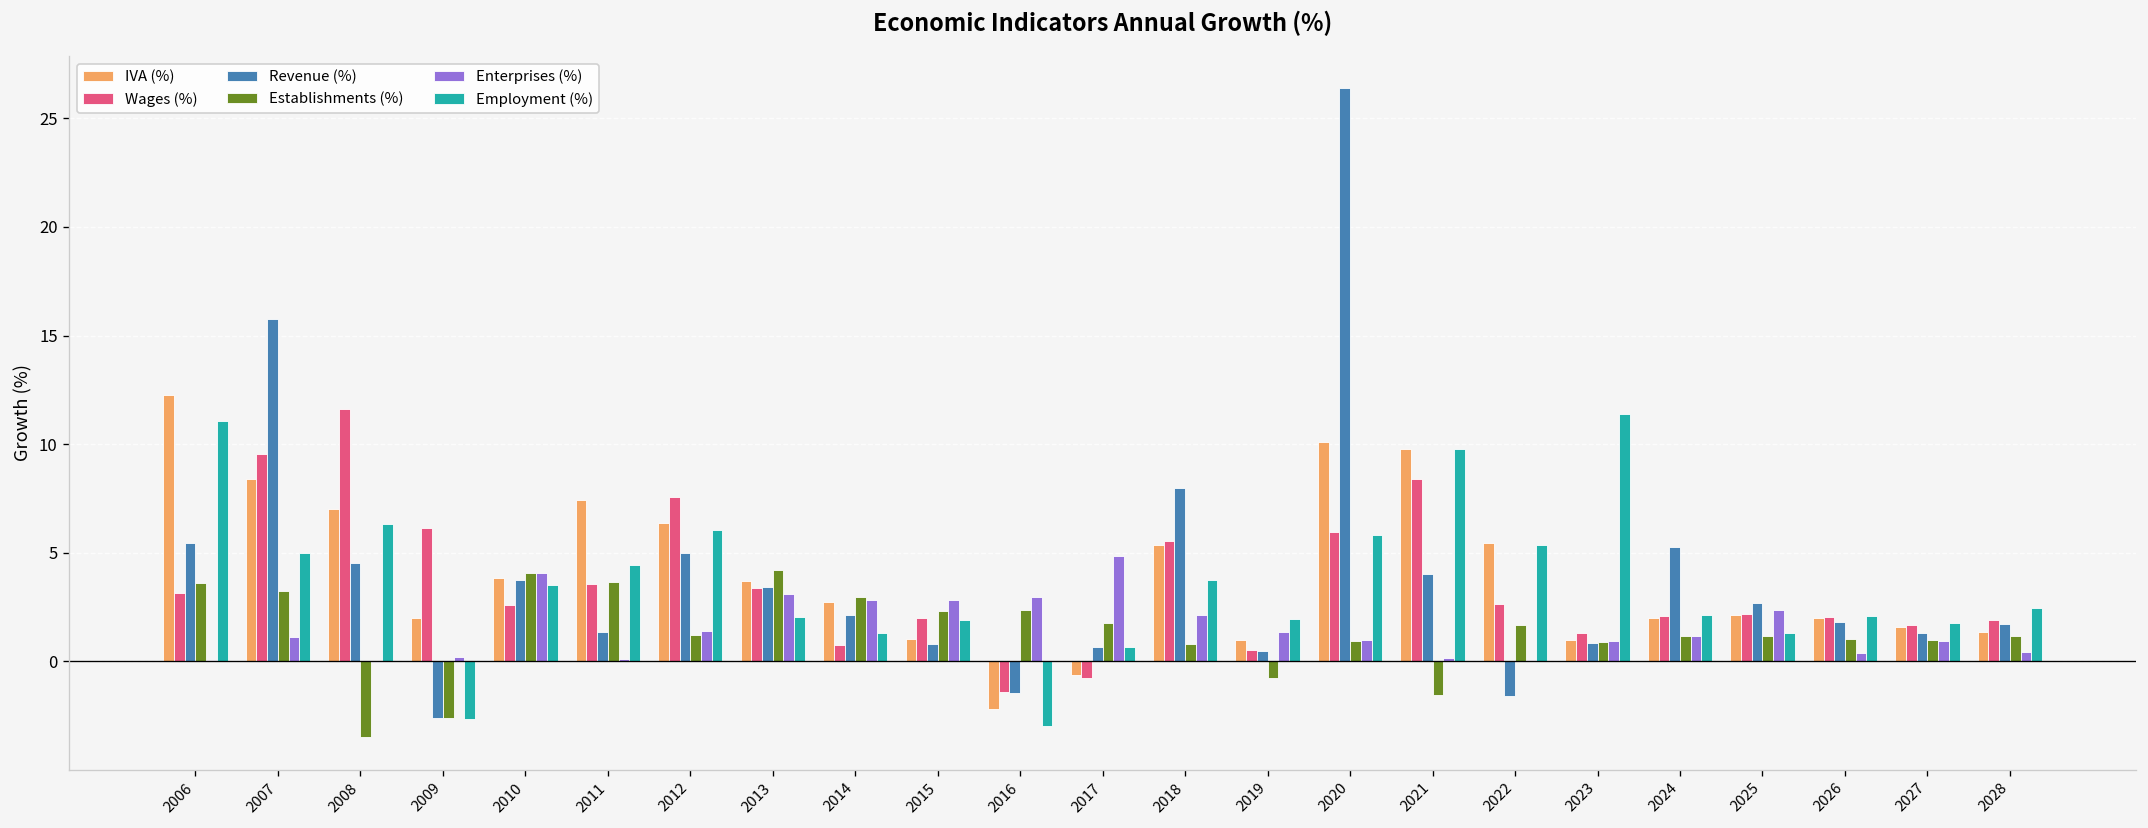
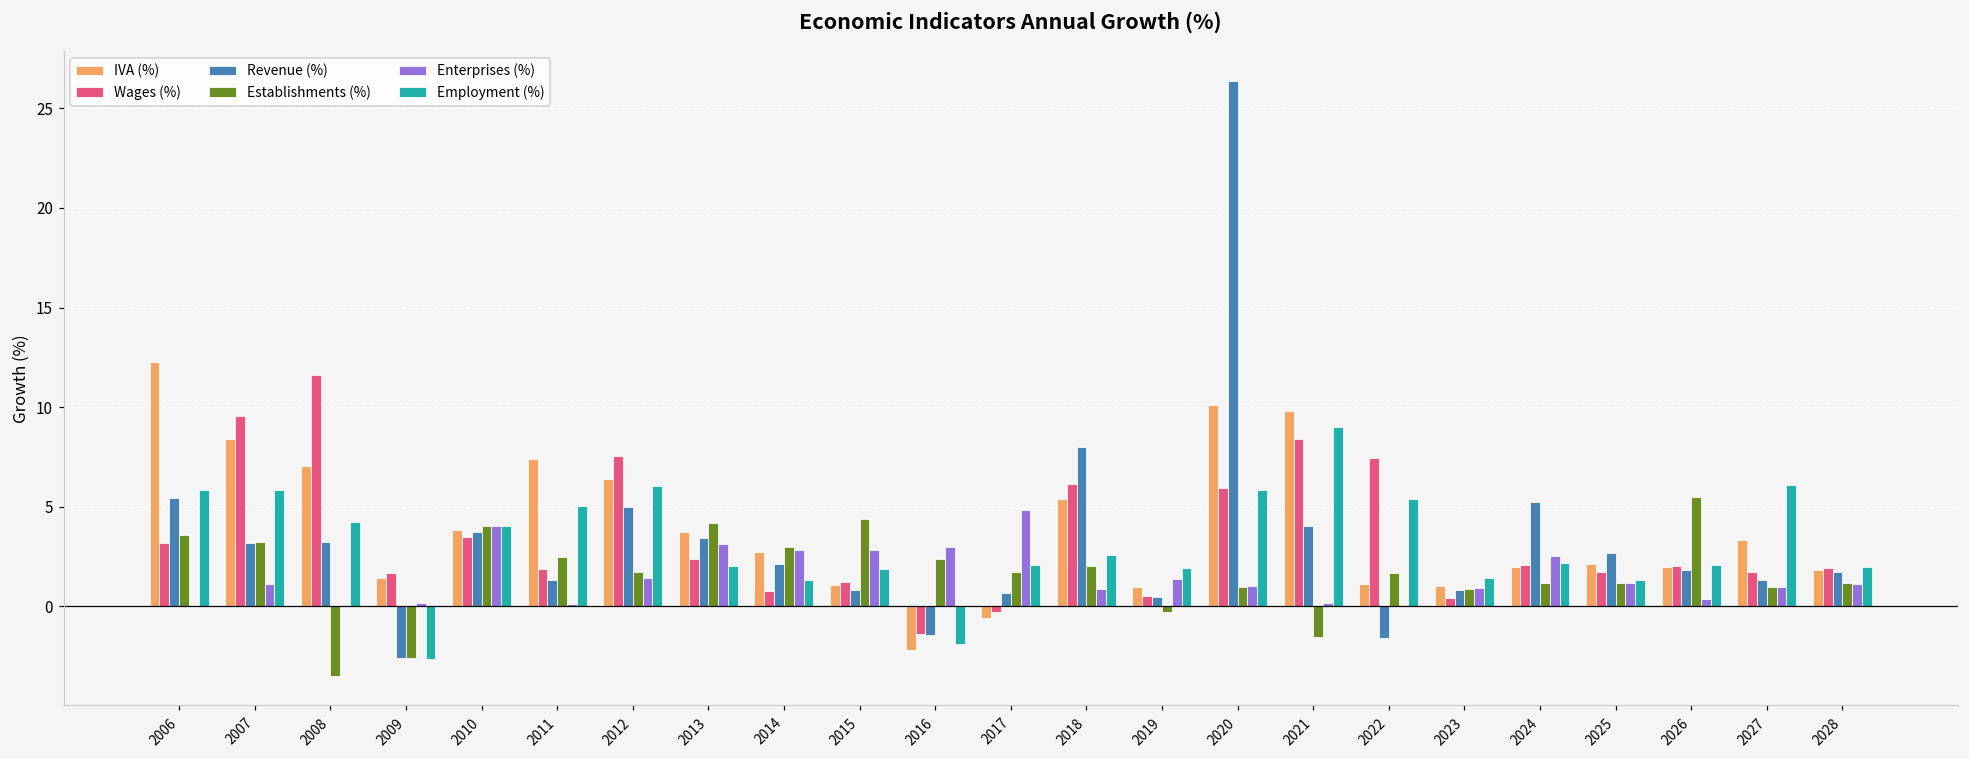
Employment (%), 2006: 11.1 -> 5.8
Revenue (%), 2007: 15.7 -> 3.2
Employment (%), 2007: 5.0 -> 5.8
Revenue (%), 2008: 4.6 -> 3.2
Employment (%), 2008: 6.3 -> 4.2
IVA (%), 2009: 2.0 -> 1.4
Wages (%), 2009: 6.1 -> 1.7
Wages (%), 2010: 2.6 -> 3.5
Employment (%), 2010: 3.5 -> 4.0
Wages (%), 2011: 3.6 -> 1.9
Establishments (%), 2011: 3.6 -> 2.5
Employment (%), 2011: 4.4 -> 5.0
Establishments (%), 2012: 1.2 -> 1.7
Wages (%), 2013: 3.4 -> 2.4
Wages (%), 2015: 2.0 -> 1.2
Establishments (%), 2015: 2.3 -> 4.4
Employment (%), 2016: -3.0 -> -1.9
Wages (%), 2017: -0.8 -> -0.3
Employment (%), 2017: 0.7 -> 2.1
Wages (%), 2018: 5.5 -> 6.2
Establishments (%), 2018: 0.8 -> 2.0
Enterprises (%), 2018: 2.1 -> 0.9
Employment (%), 2018: 3.7 -> 2.6
Establishments (%), 2019: -0.8 -> -0.3
Employment (%), 2021: 9.8 -> 9.0
IVA (%), 2022: 5.5 -> 1.1
Wages (%), 2022: 2.6 -> 7.5
Wages (%), 2023: 1.3 -> 0.4
Employment (%), 2023: 11.4 -> 1.4
Enterprises (%), 2024: 1.2 -> 2.5
Wages (%), 2025: 2.2 -> 1.7
Enterprises (%), 2025: 2.4 -> 1.2
Establishments (%), 2026: 1.0 -> 5.5
IVA (%), 2027: 1.6 -> 3.3
Employment (%), 2027: 1.8 -> 6.1
IVA (%), 2028: 1.4 -> 1.8
Enterprises (%), 2028: 0.5 -> 1.1
Employment (%), 2028: 2.5 -> 2.0
